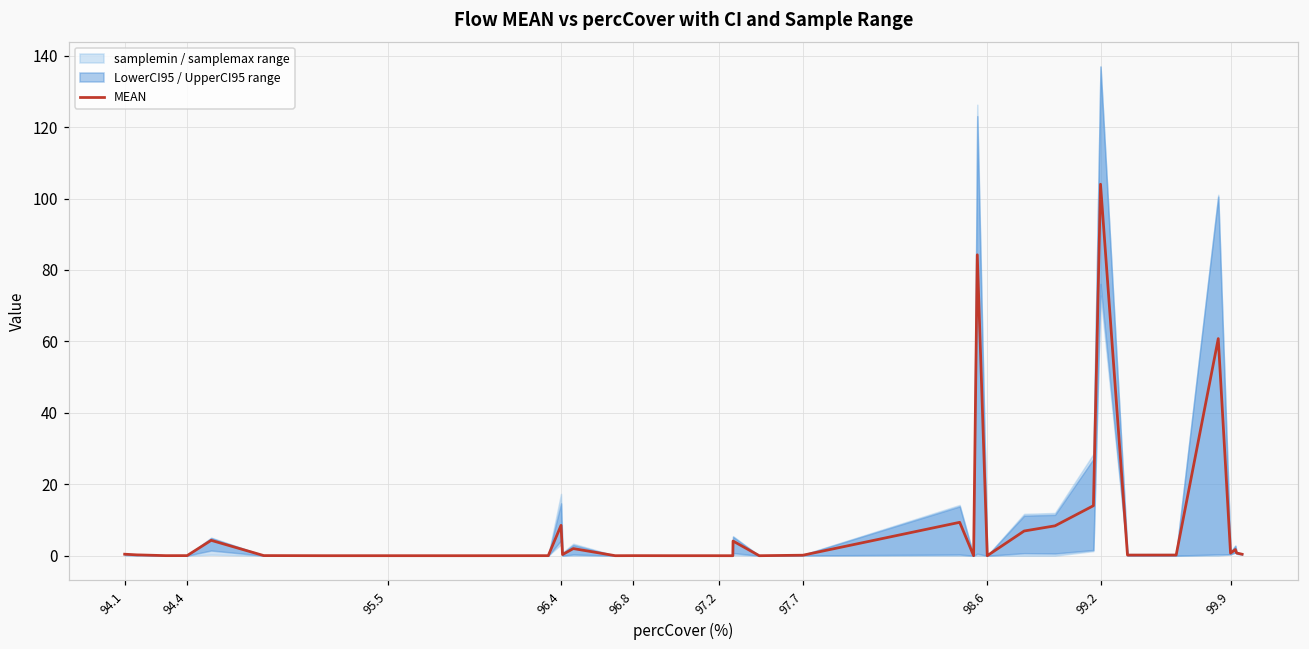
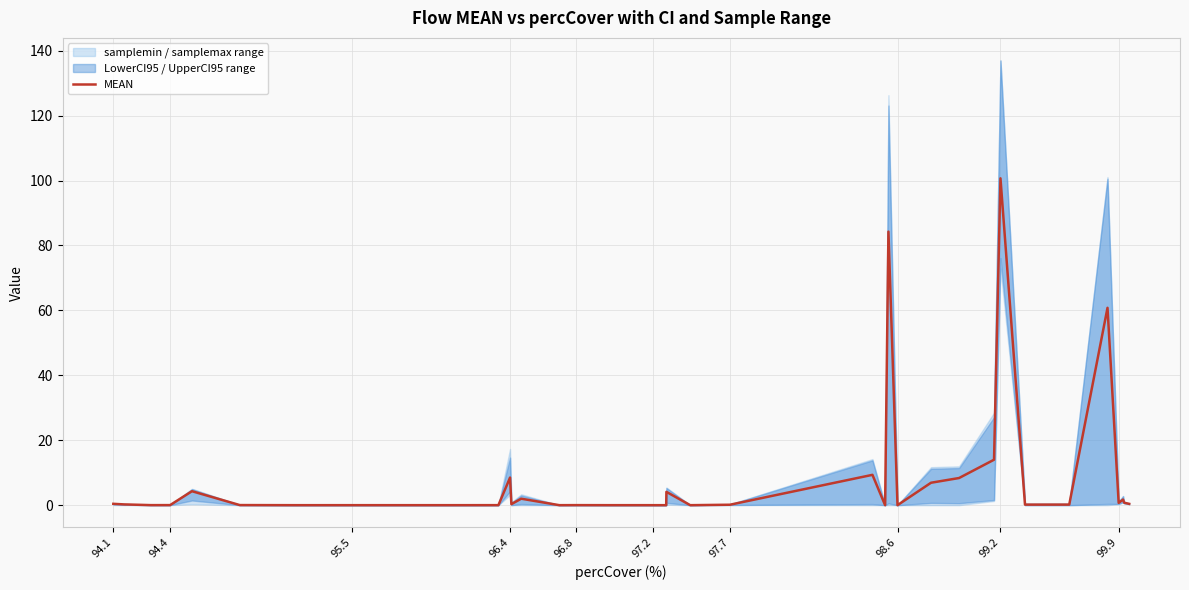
MEAN, 99.2: 104 -> 101
